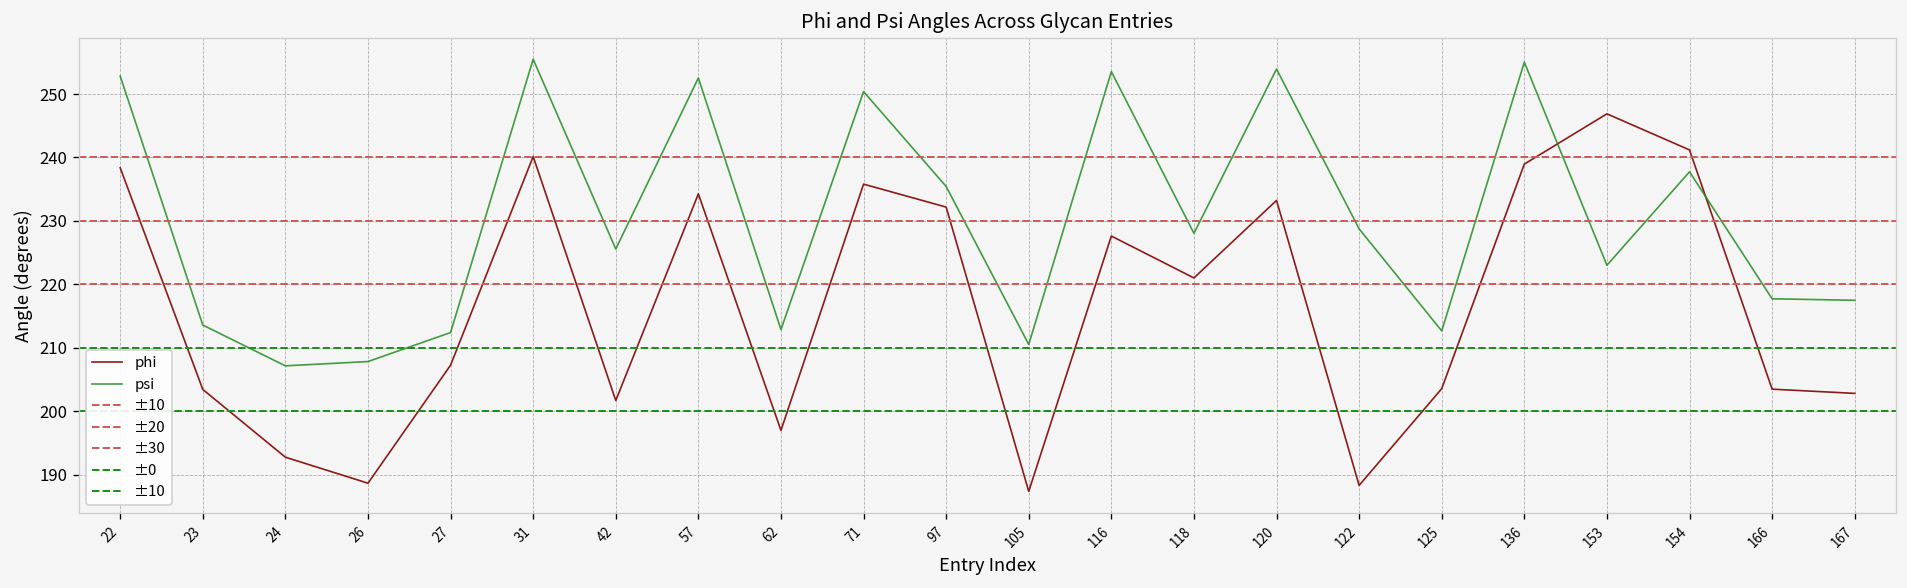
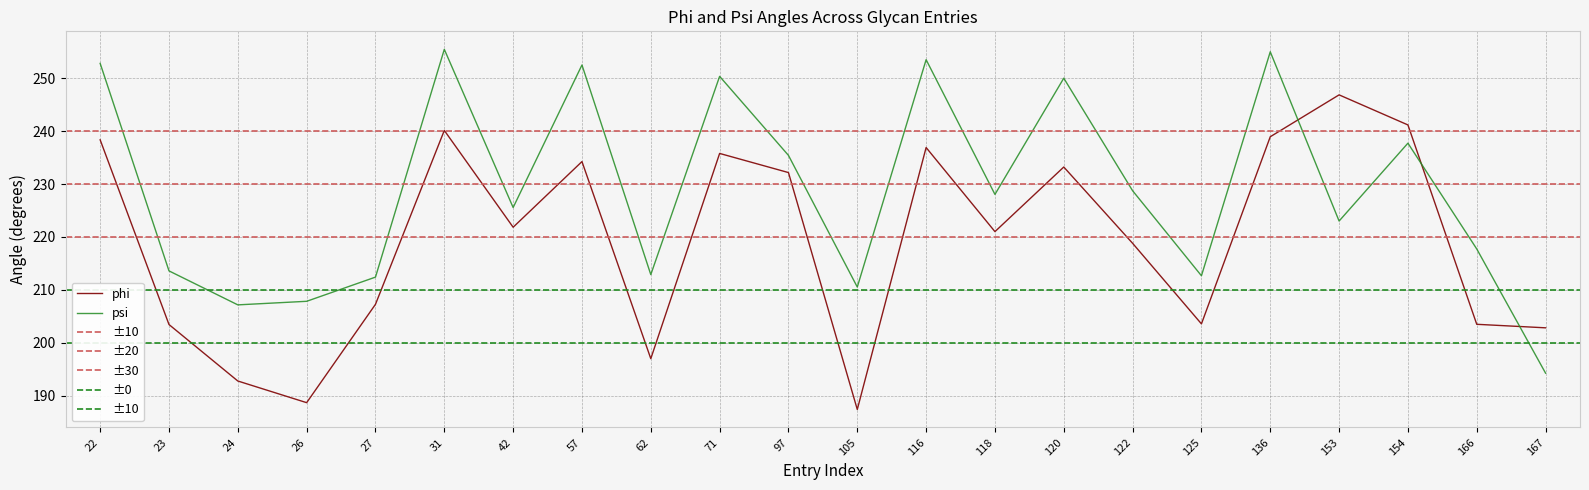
phi, 42: 202 -> 222
phi, 116: 228 -> 237
psi, 120: 254 -> 250
phi, 122: 188 -> 219
psi, 167: 217 -> 194
